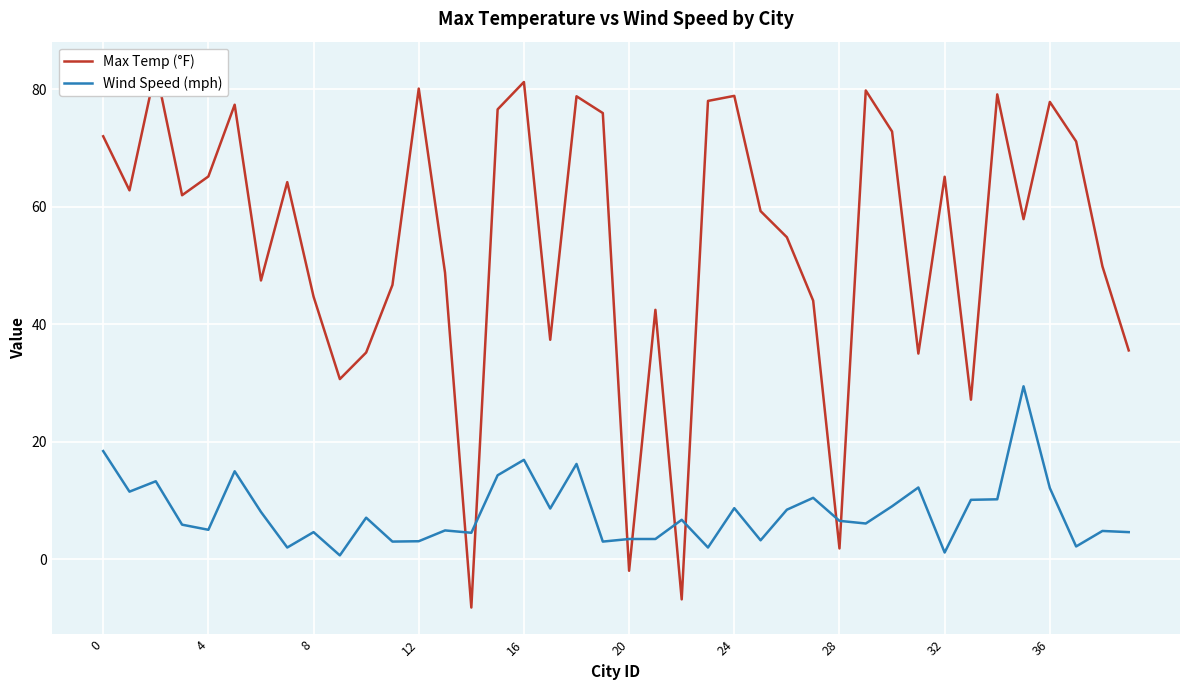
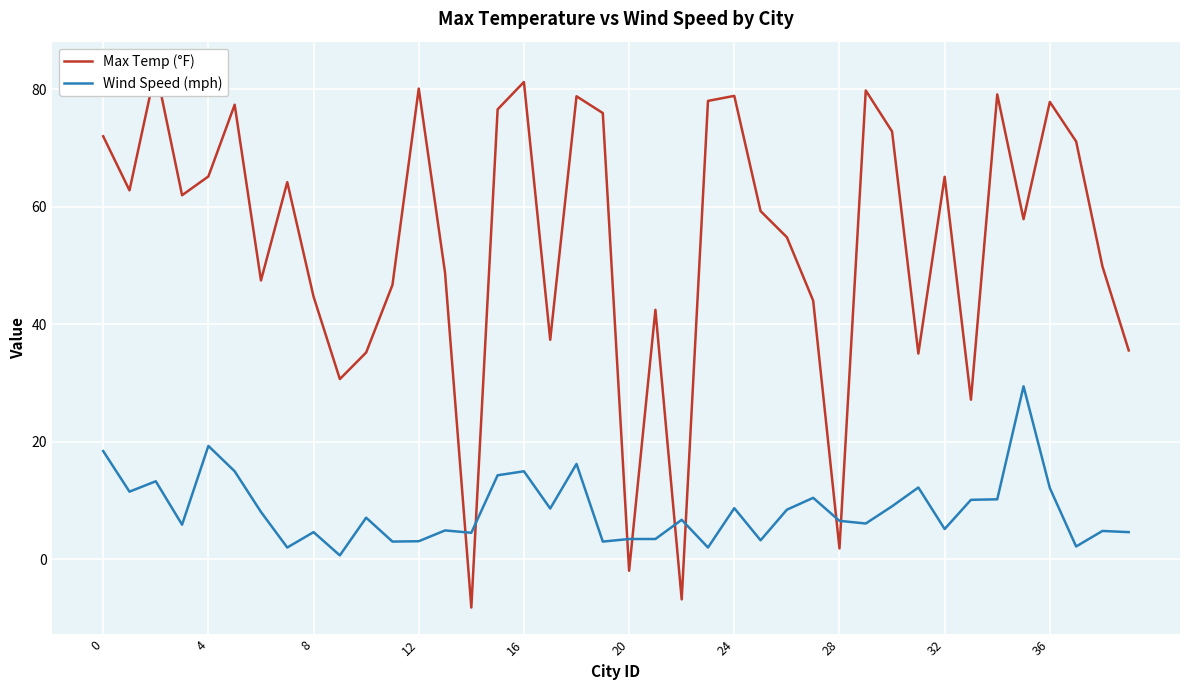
Wind Speed (mph), 4: 5 -> 19
Wind Speed (mph), 16: 17 -> 15
Wind Speed (mph), 32: 1 -> 5
